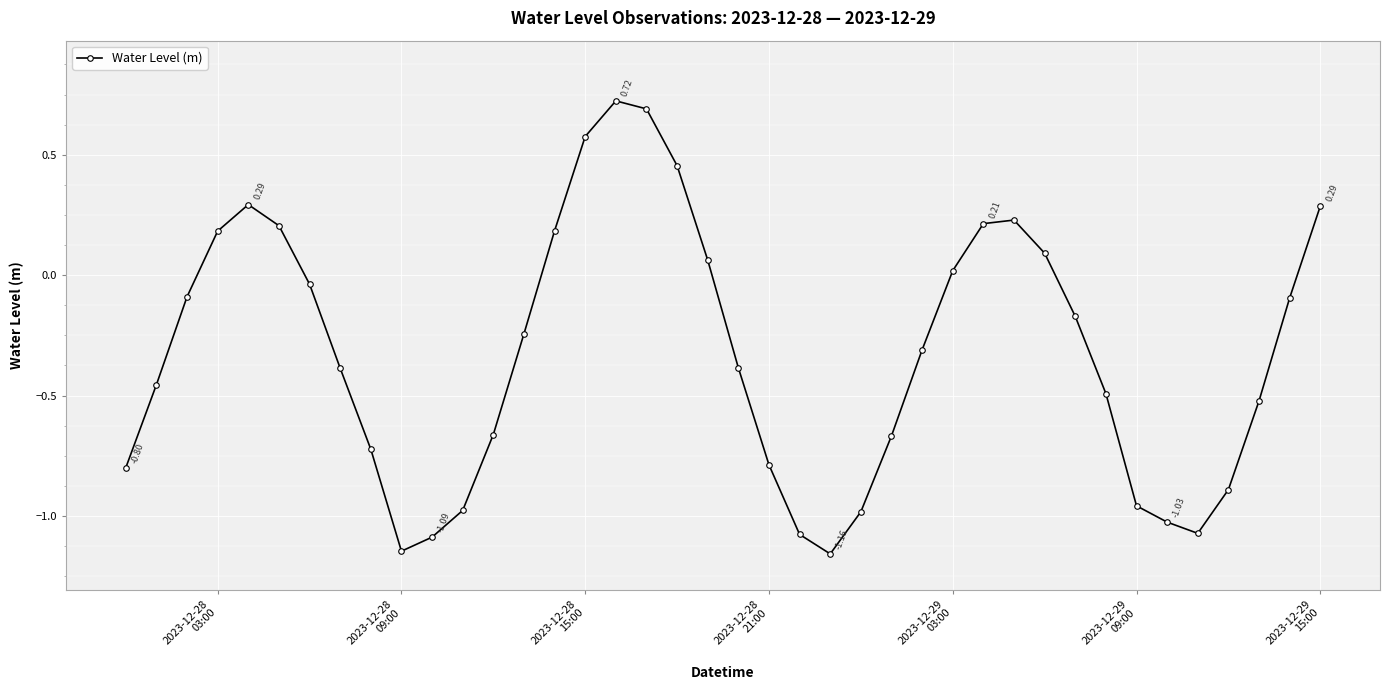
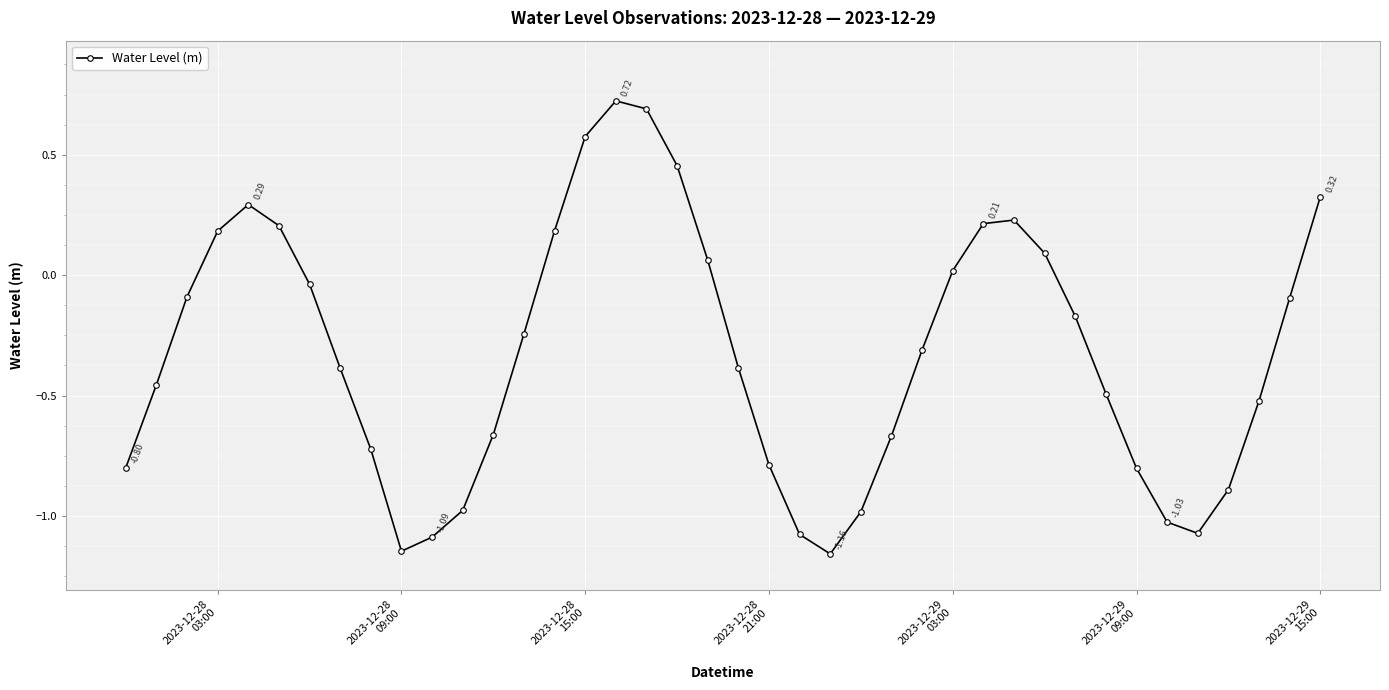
2023-12-29 09:00: -0.96 -> -0.80
2023-12-29 15:00: 0.29 -> 0.32
